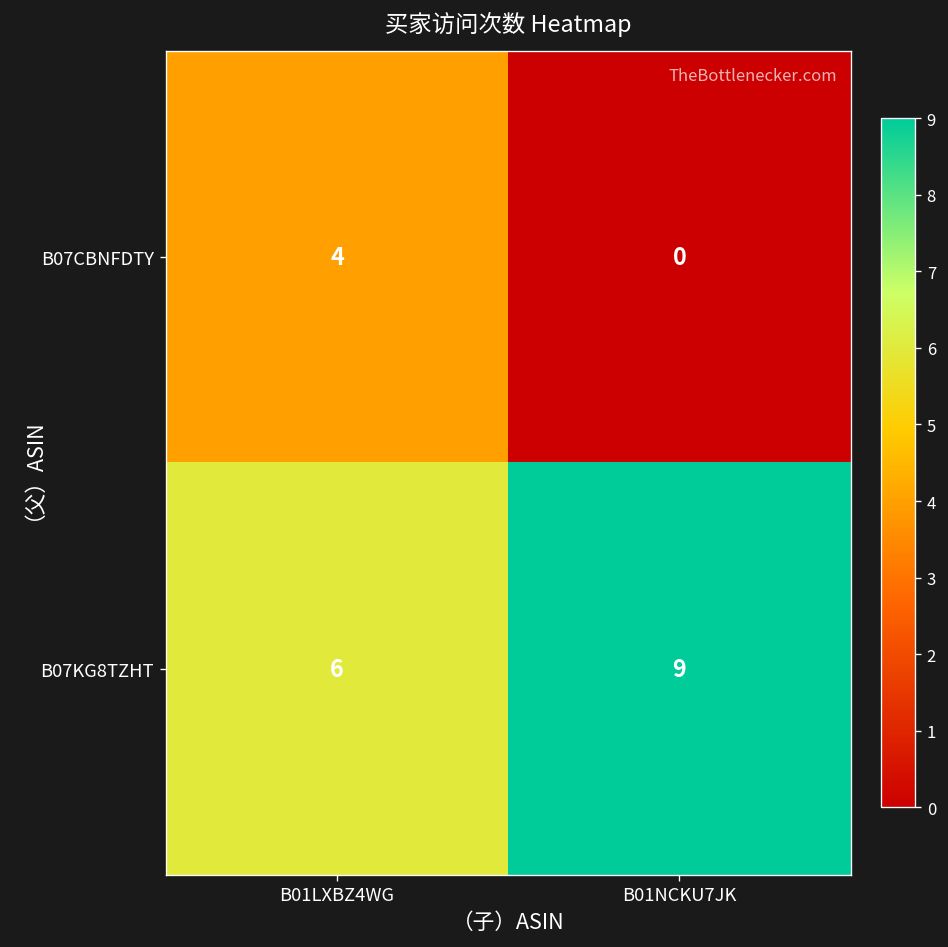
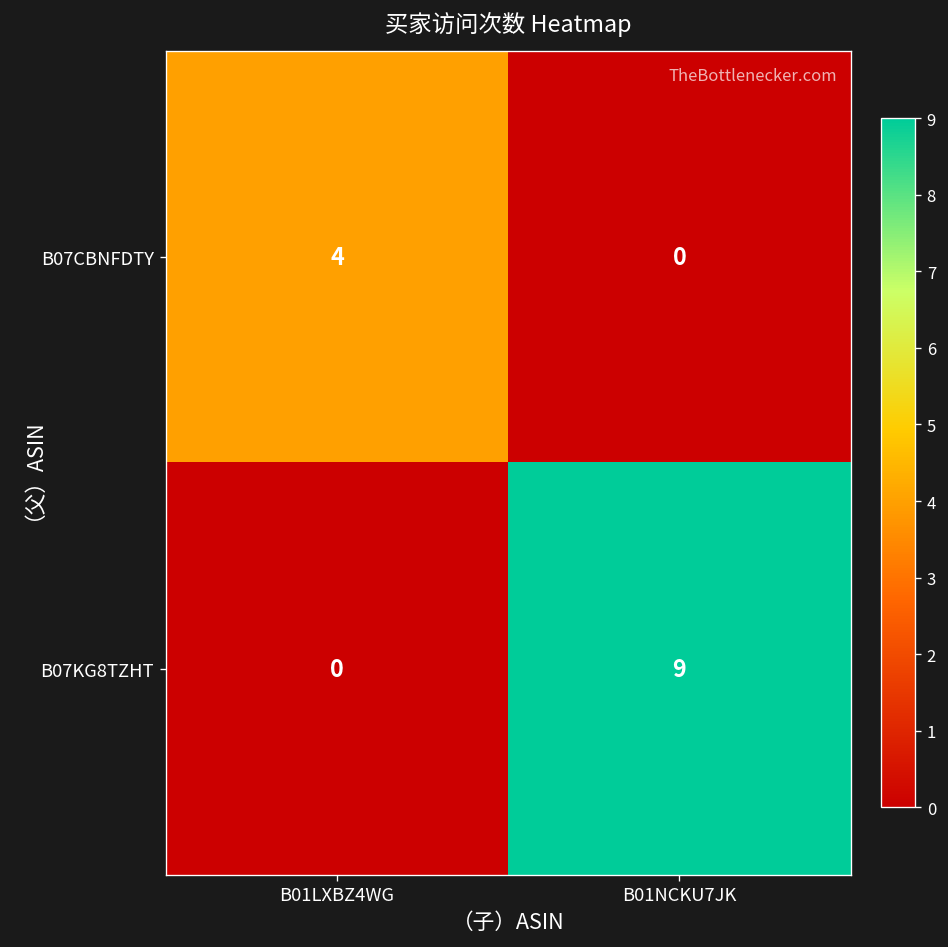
B07KG8TZHT, B01LXBZ4WG: 6 -> 0
